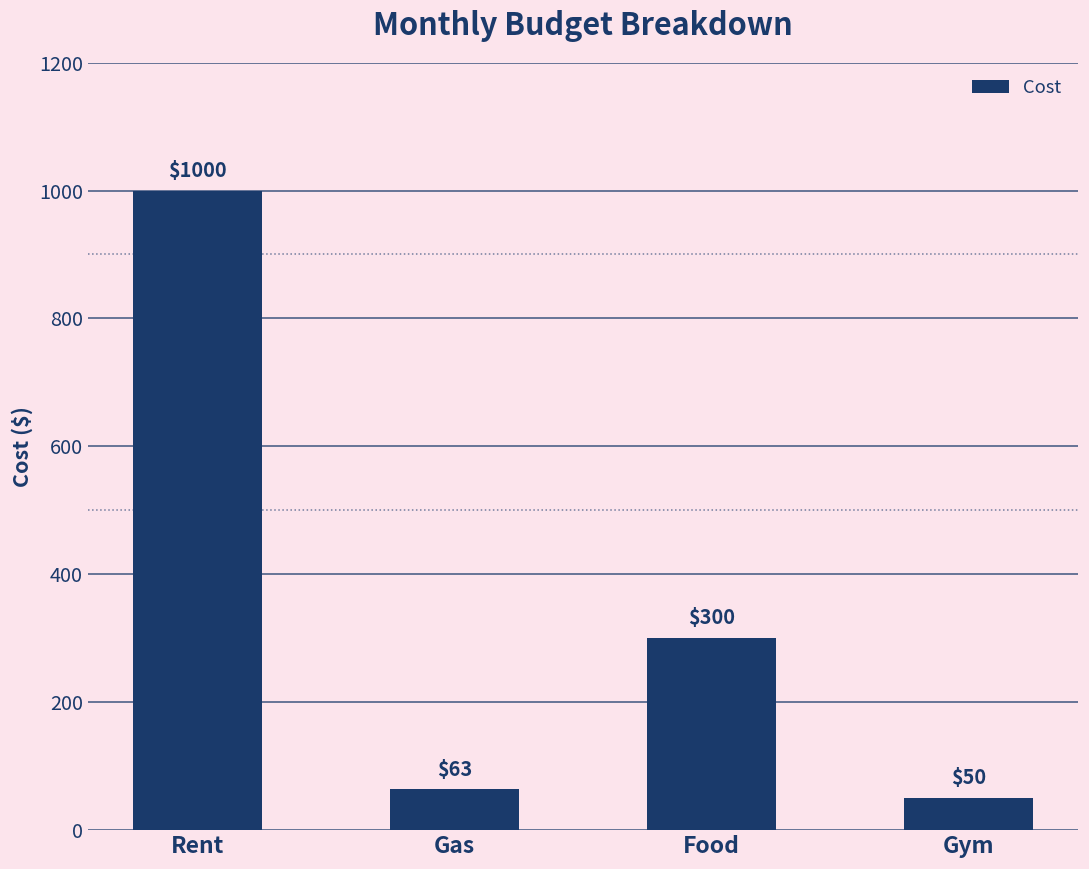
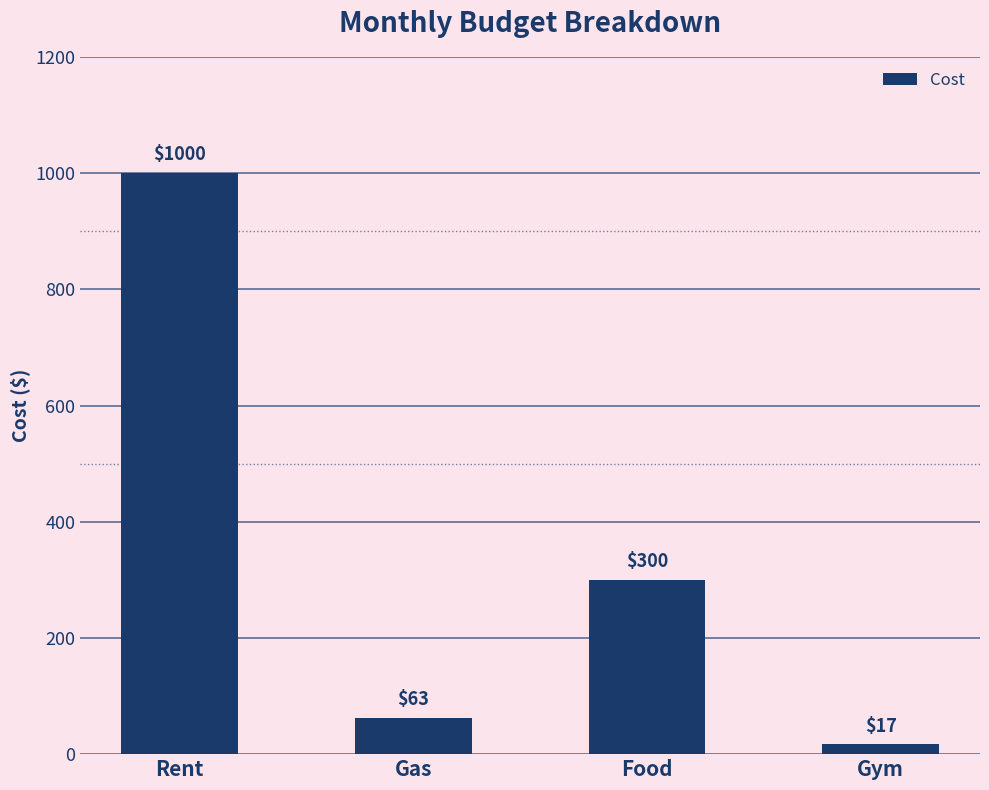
Gym: $50 -> $17
